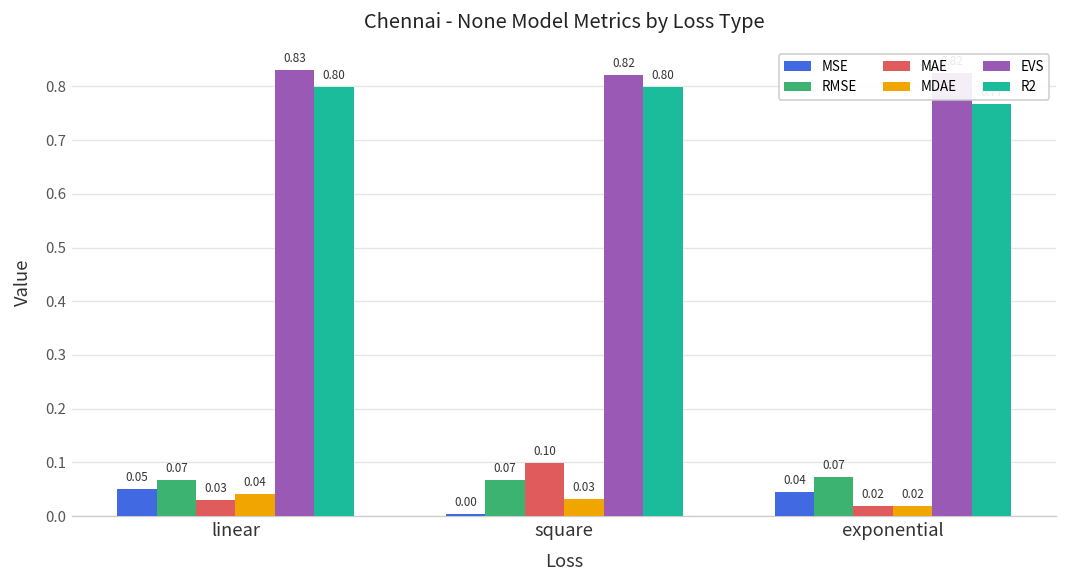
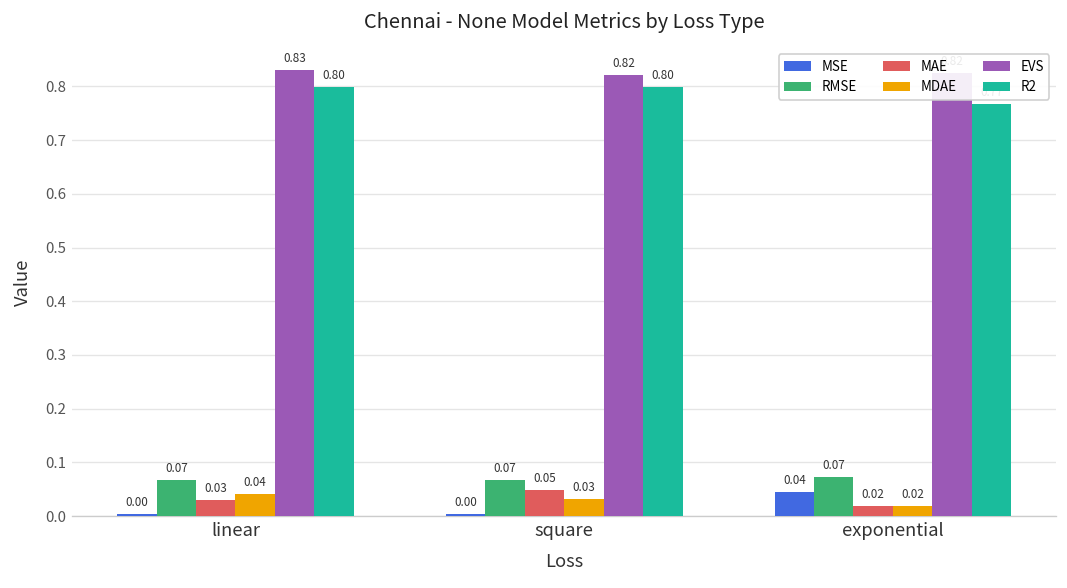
MSE, linear: 0.05 -> 0.00
MAE, square: 0.10 -> 0.05
